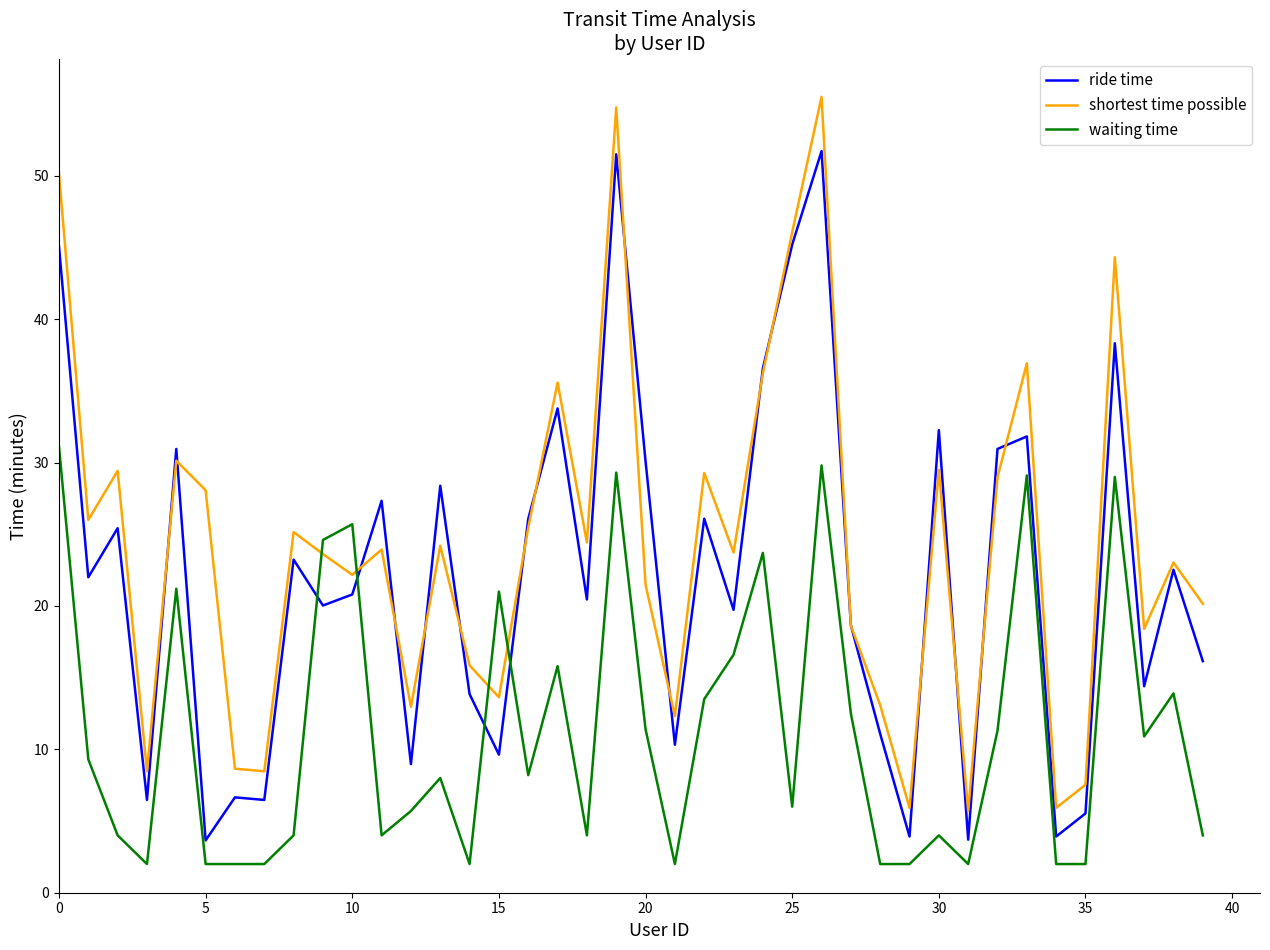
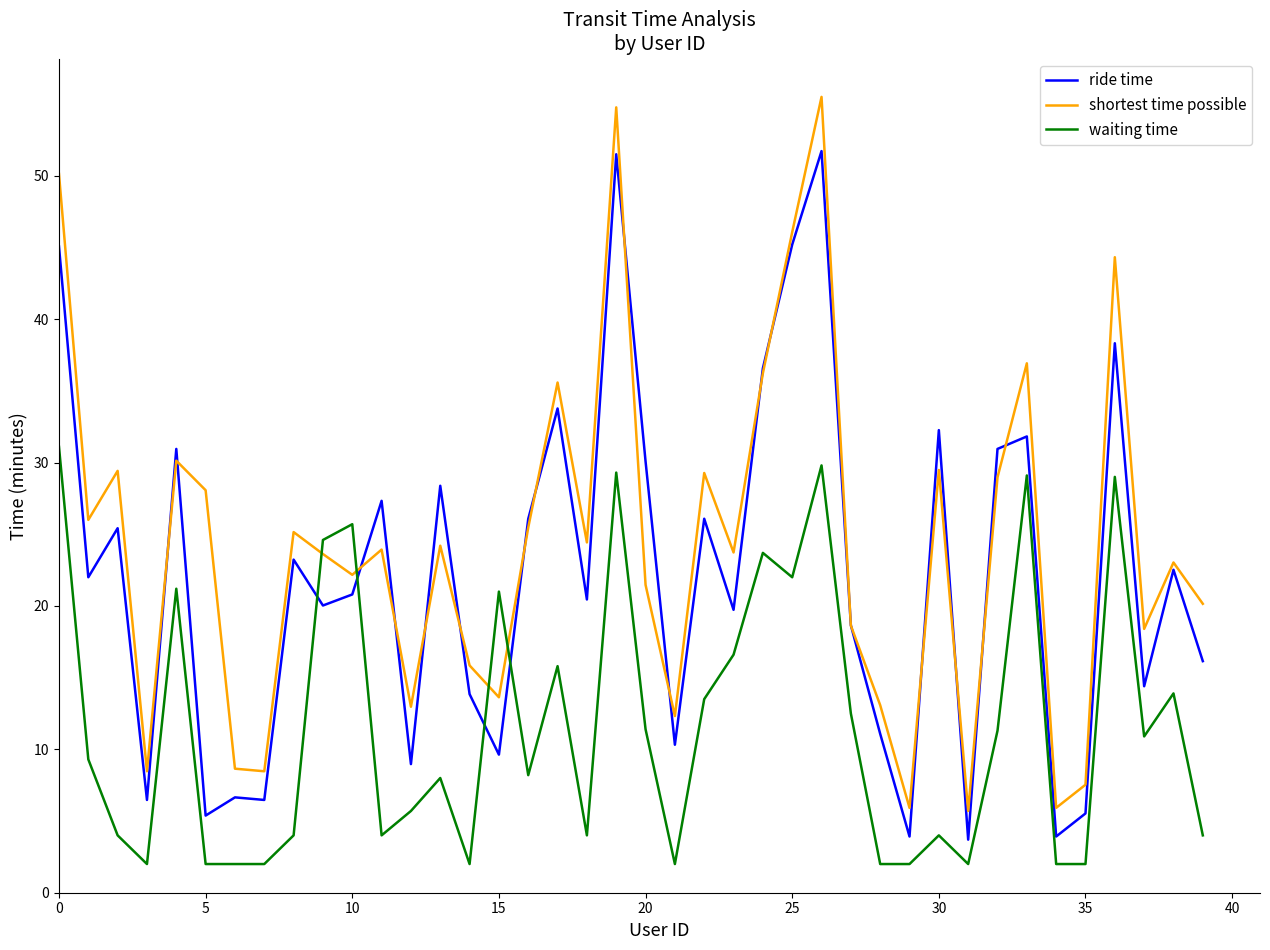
ride time, 5: 3.7 -> 5.4
waiting time, 25: 6 -> 22
